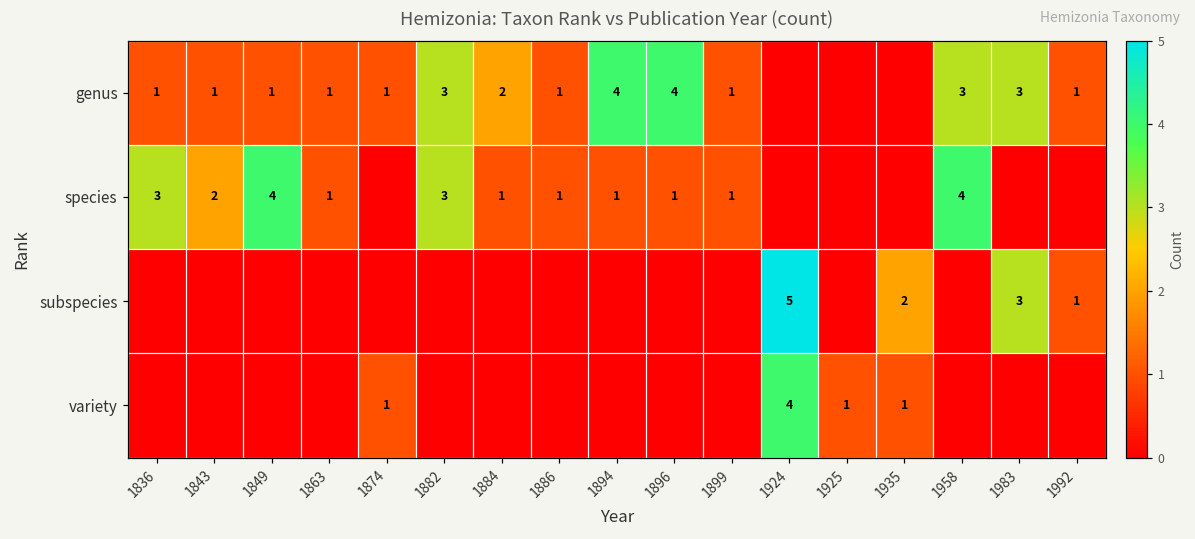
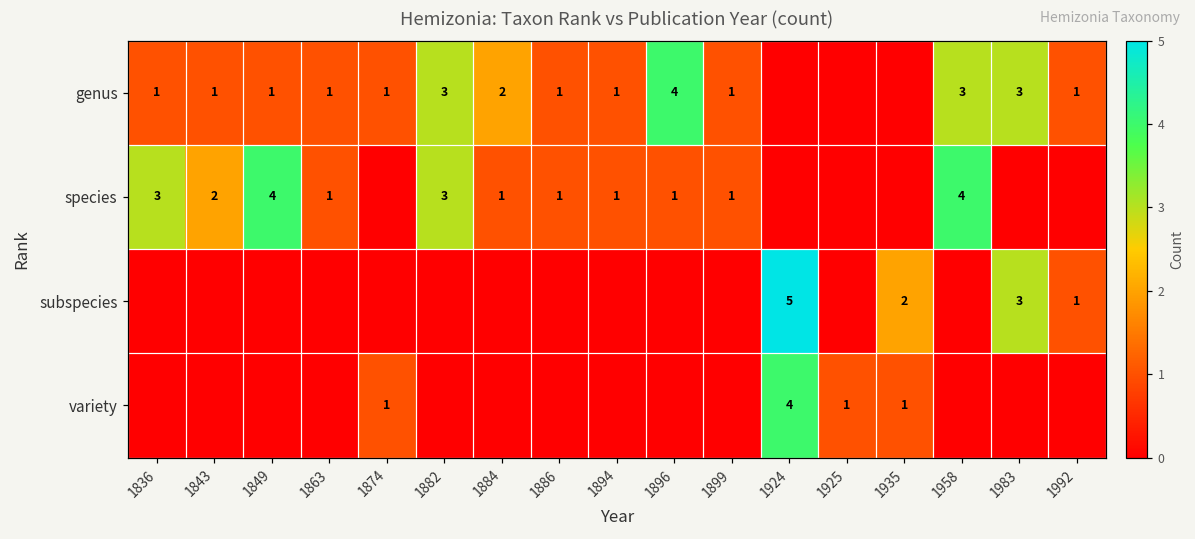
genus, 1894: 4 -> 1
